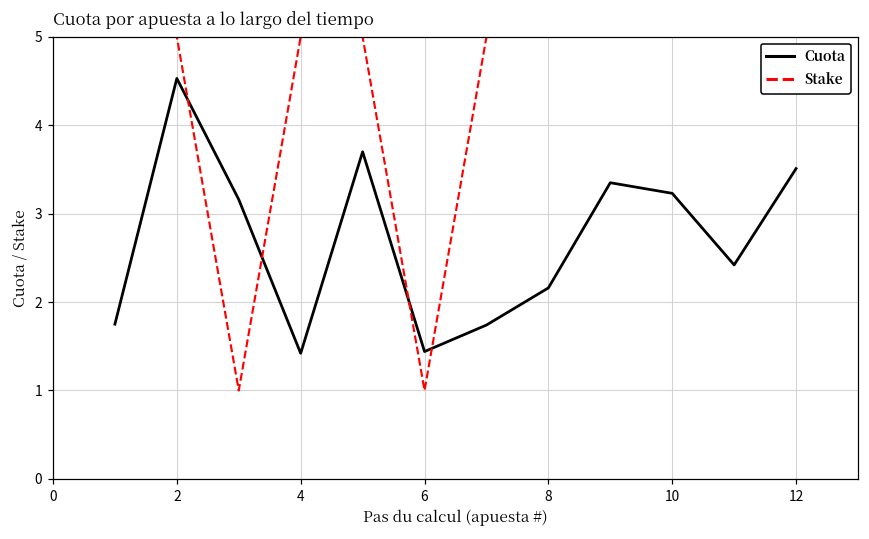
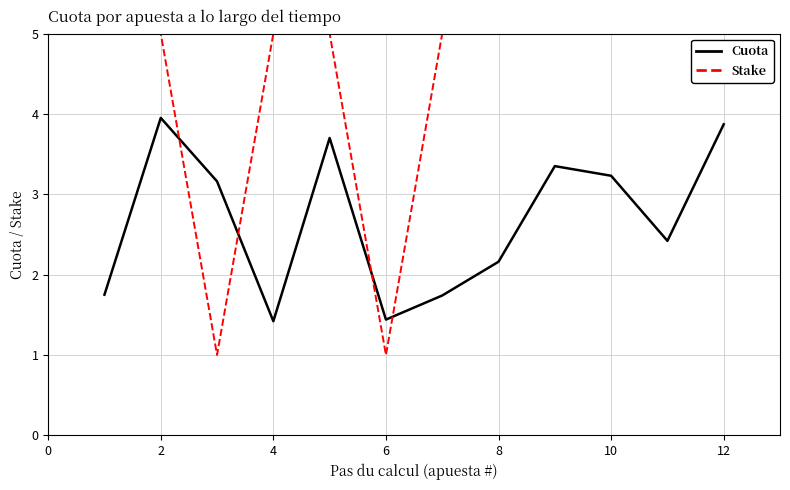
Cuota, 2: 4.5 -> 4.0
Cuota, 12: 3.5 -> 3.9
